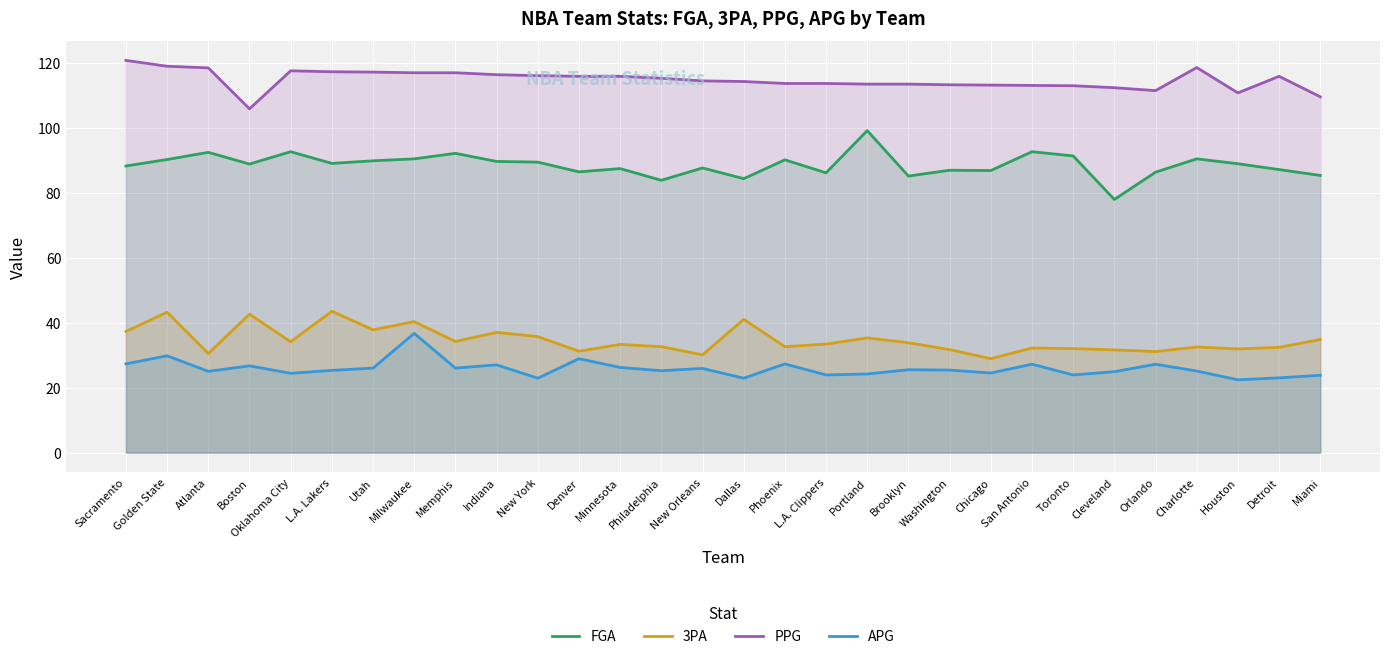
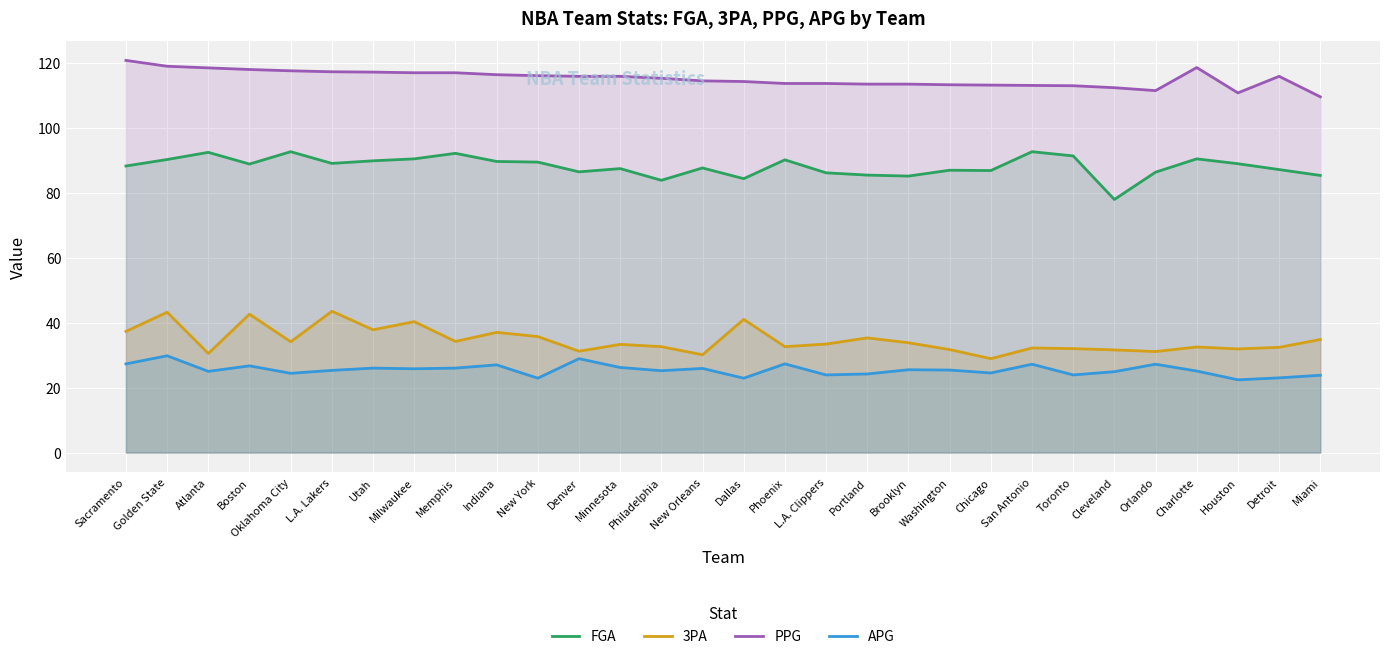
PPG, Boston: 106 -> 118
APG, Milwaukee: 37 -> 26
FGA, Portland: 99 -> 85
